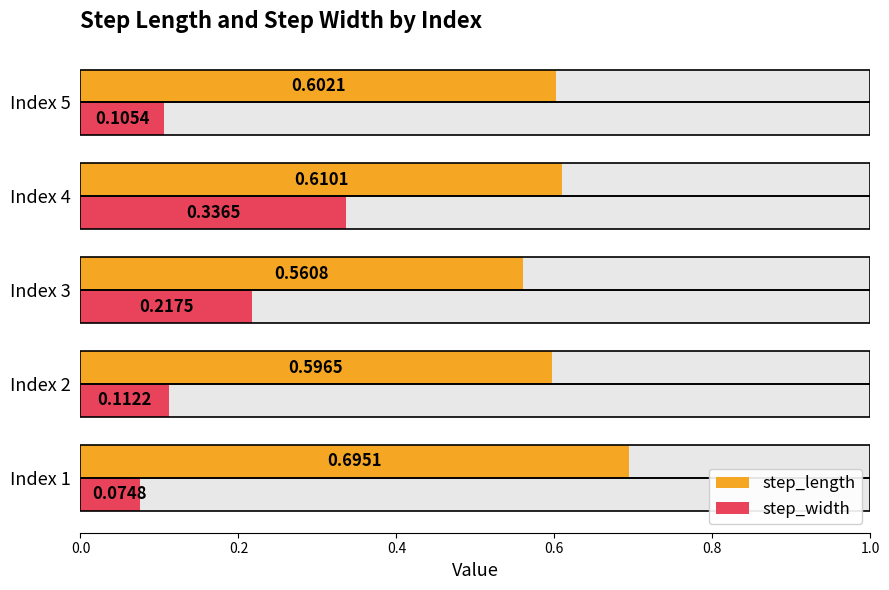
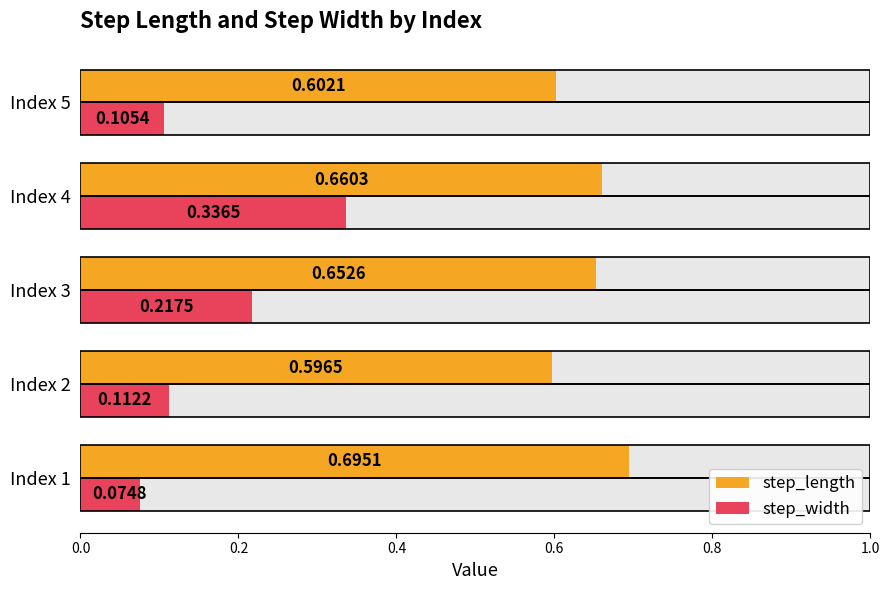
step_length, Index 4: 0.6101 -> 0.6603
step_length, Index 3: 0.5608 -> 0.6526
